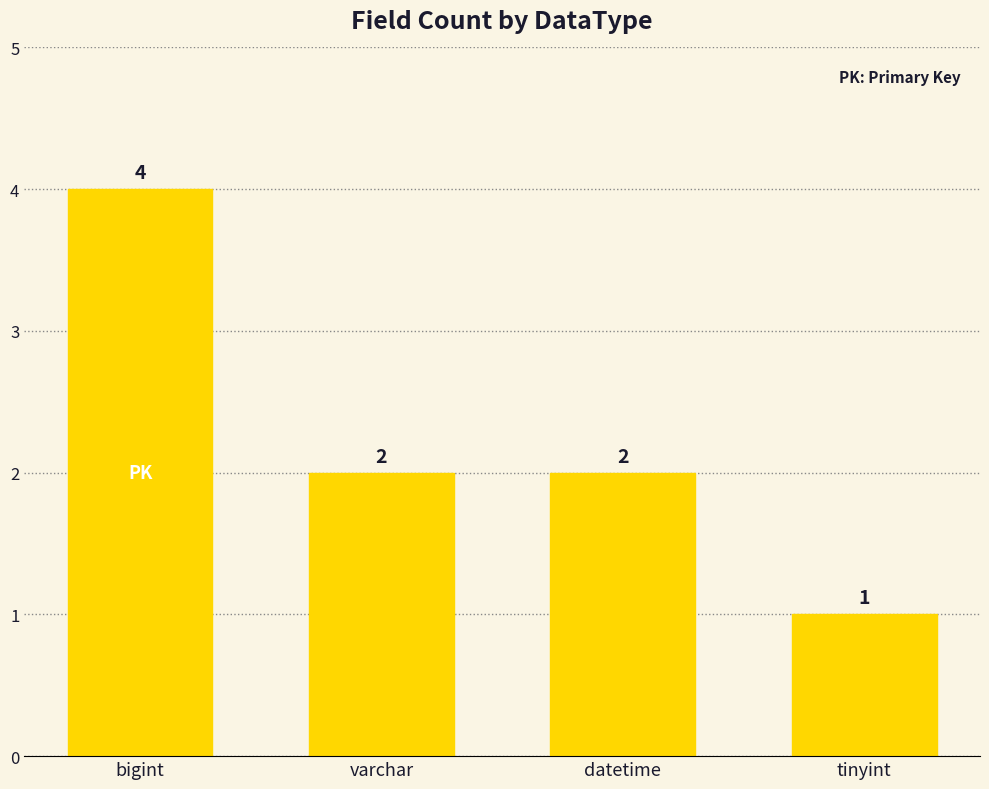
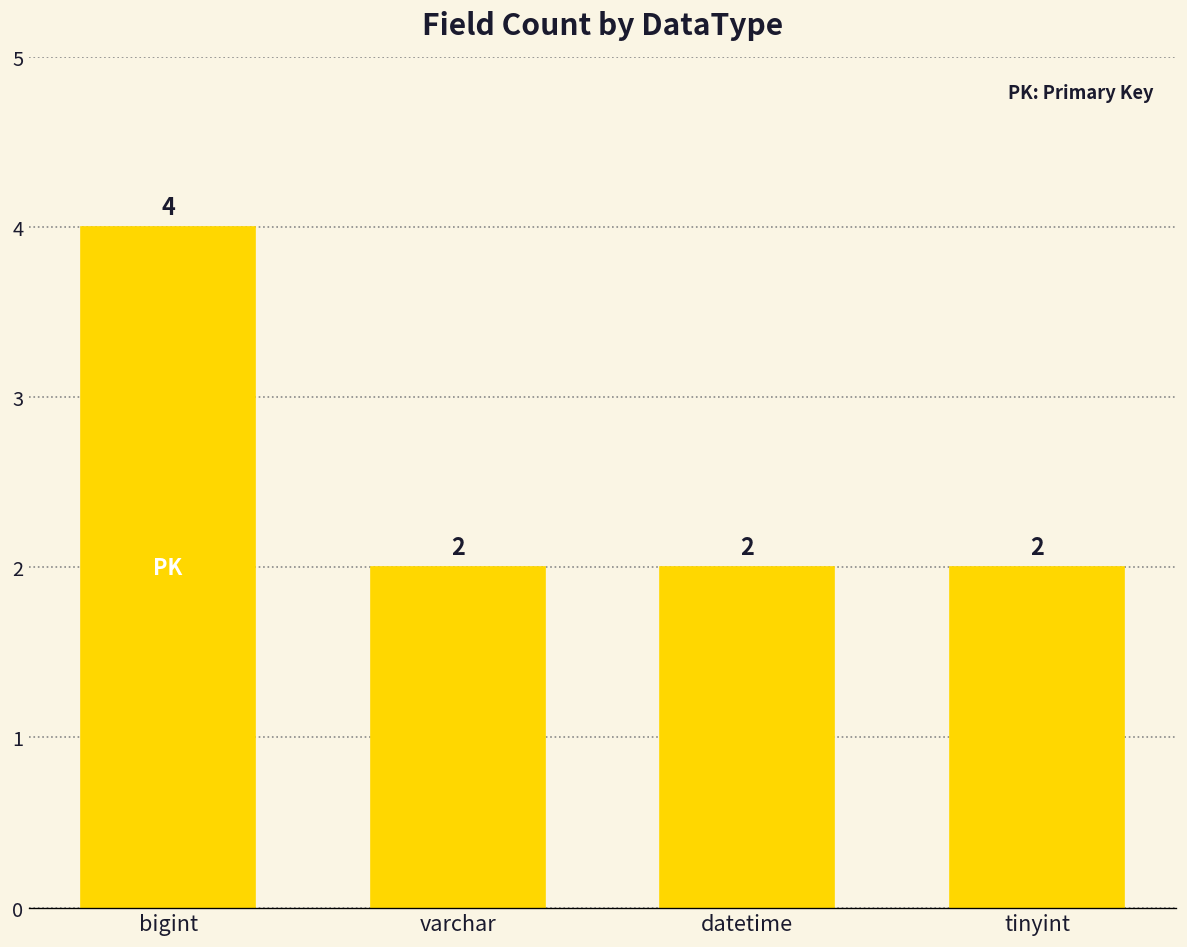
tinyint: 1 -> 2
